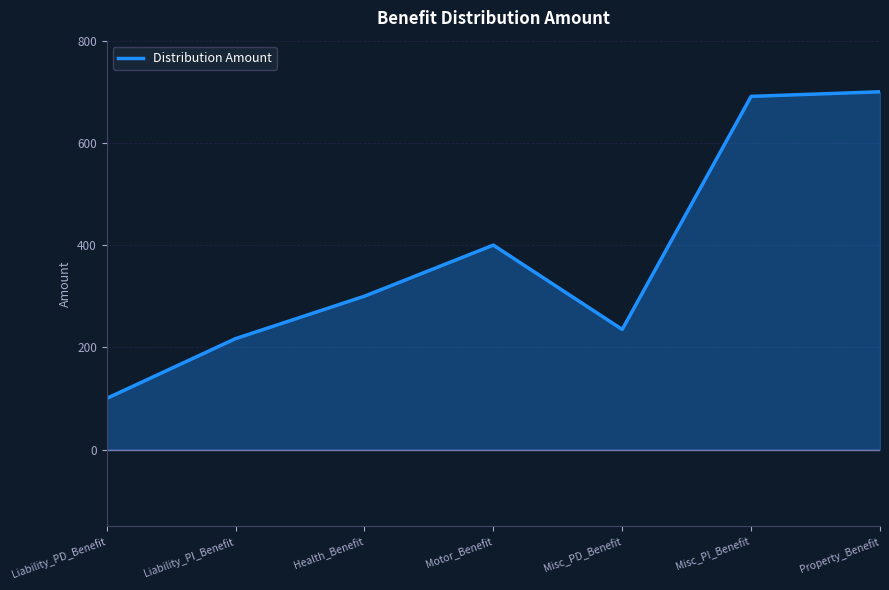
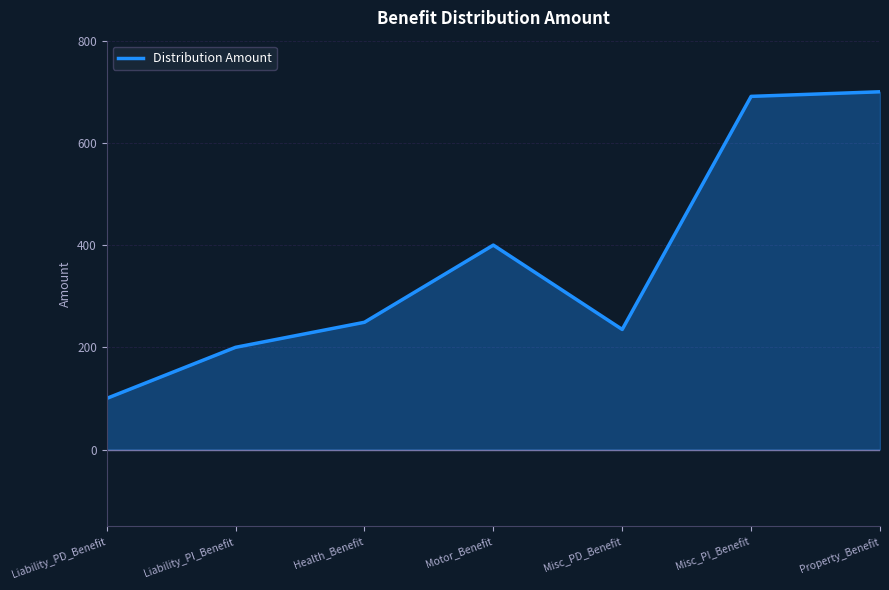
Liability_PI_Benefit: 220 -> 200
Health_Benefit: 300 -> 250
